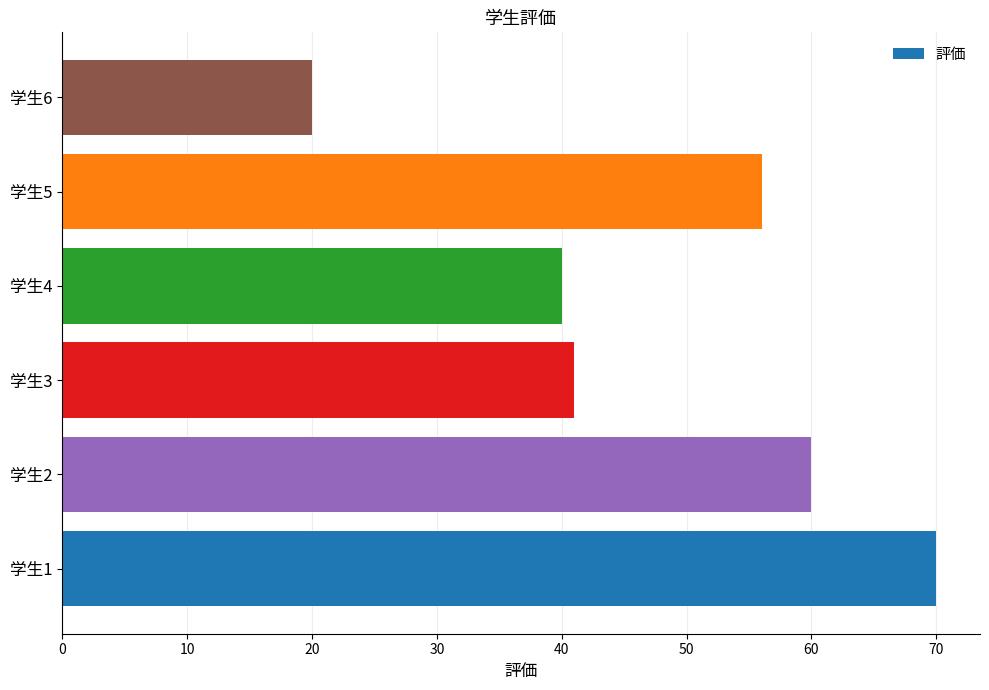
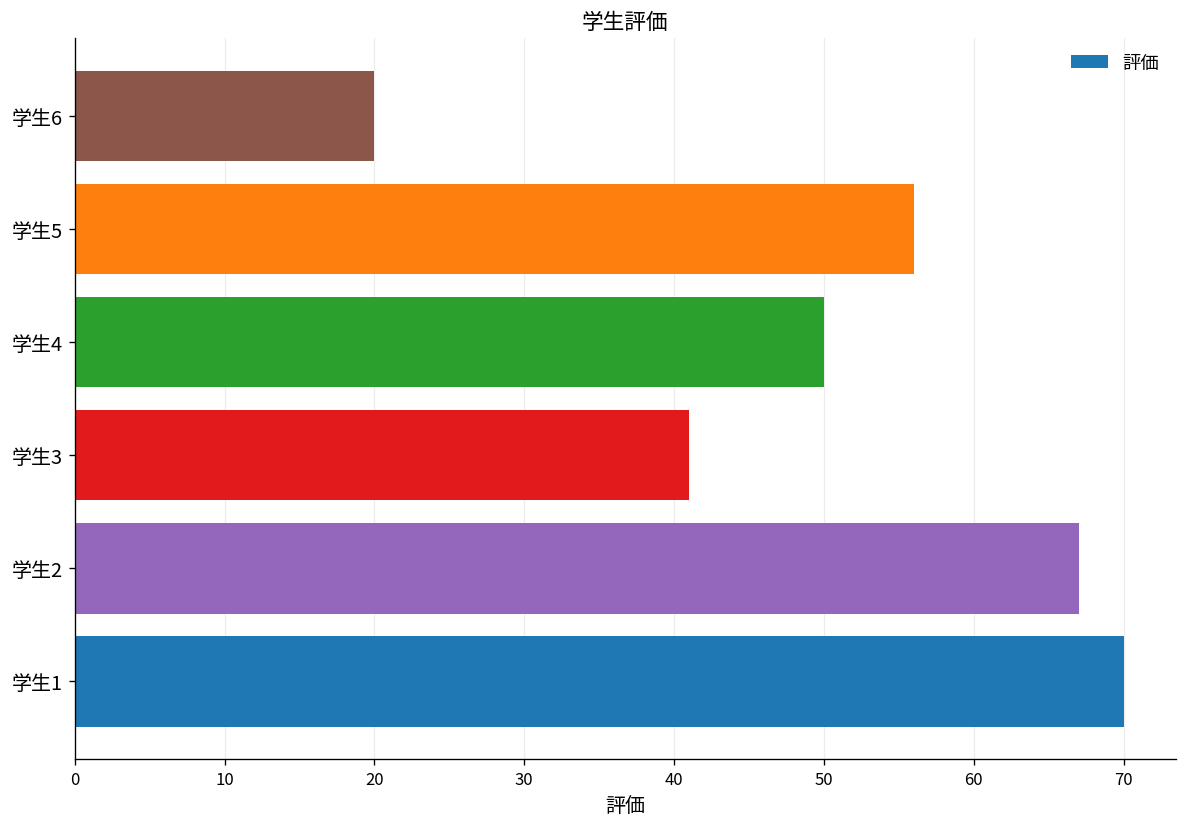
学生4: 40 -> 50
学生2: 60 -> 67
